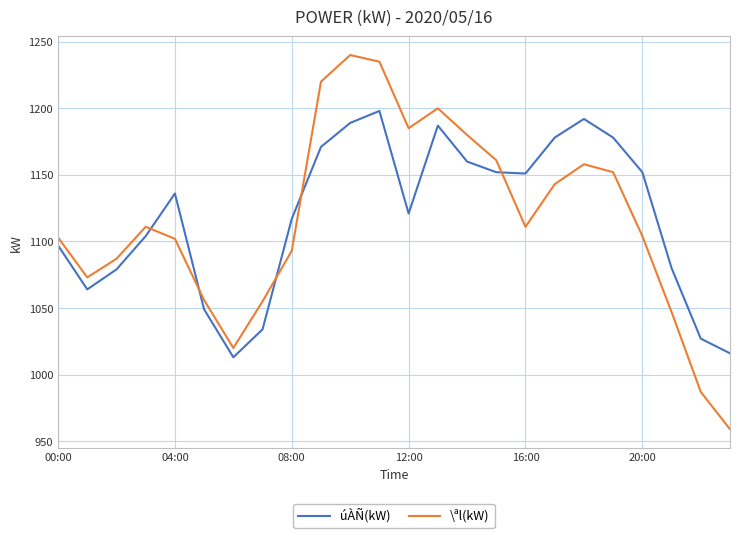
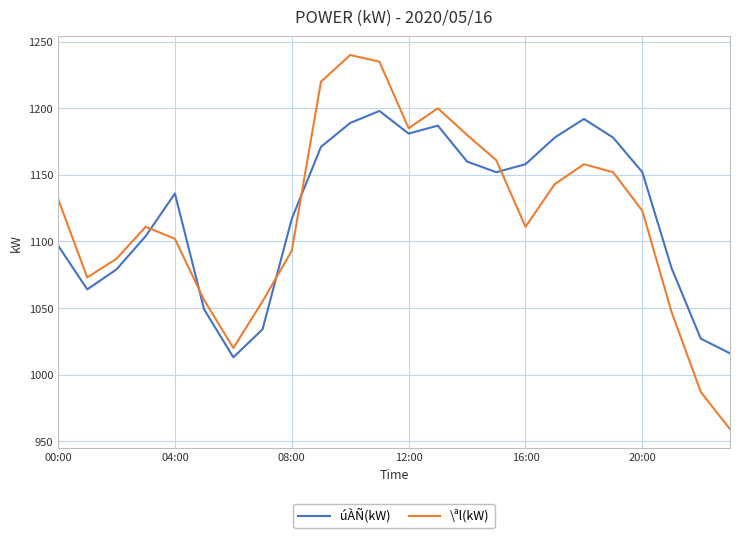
\ªl(kW), 00:00: 1103 -> 1132
úÀÑ(kW), 12:00: 1121 -> 1181
úÀÑ(kW), 16:00: 1151 -> 1158
\ªl(kW), 20:00: 1104 -> 1123
